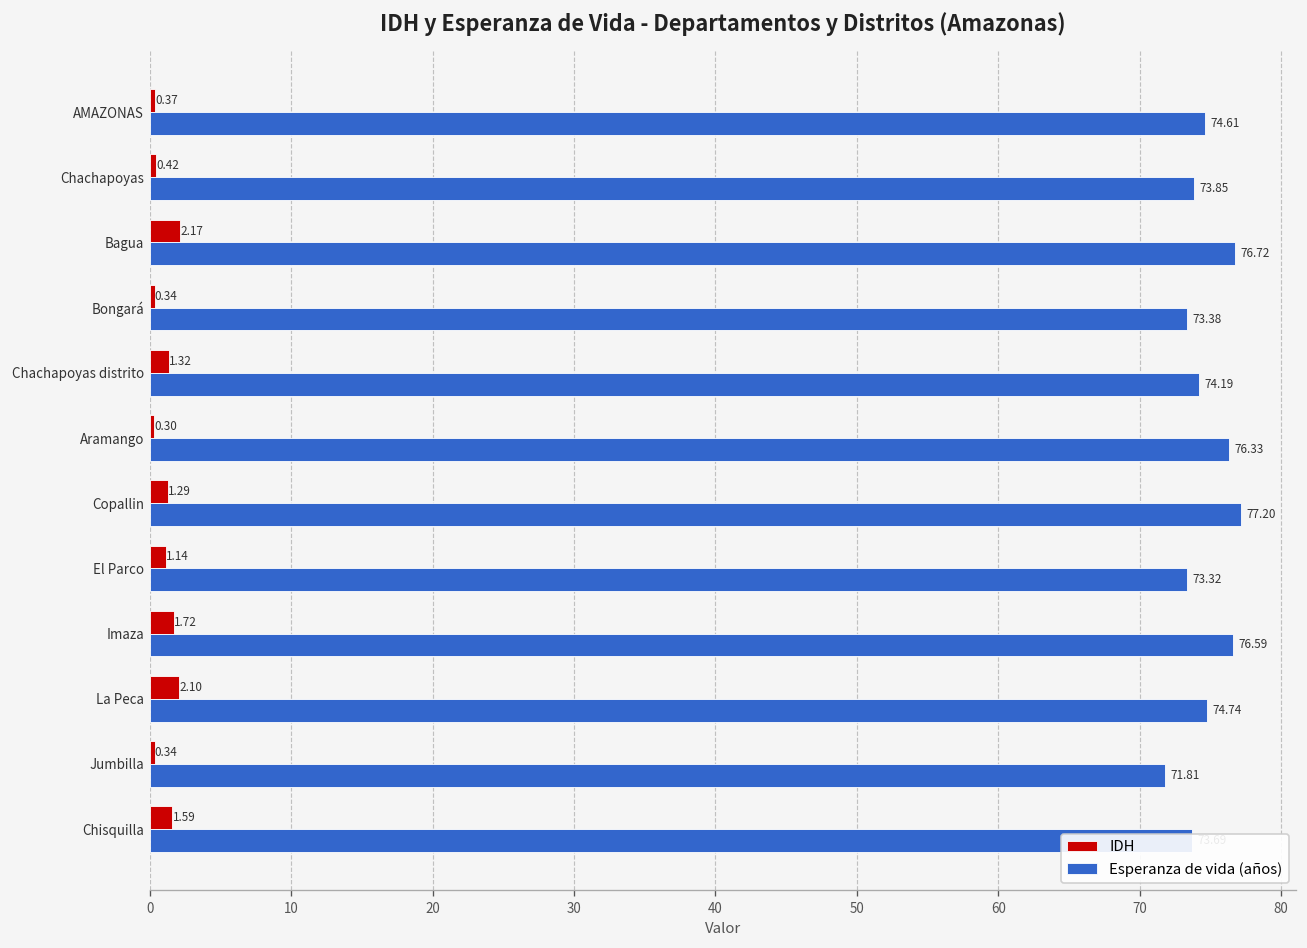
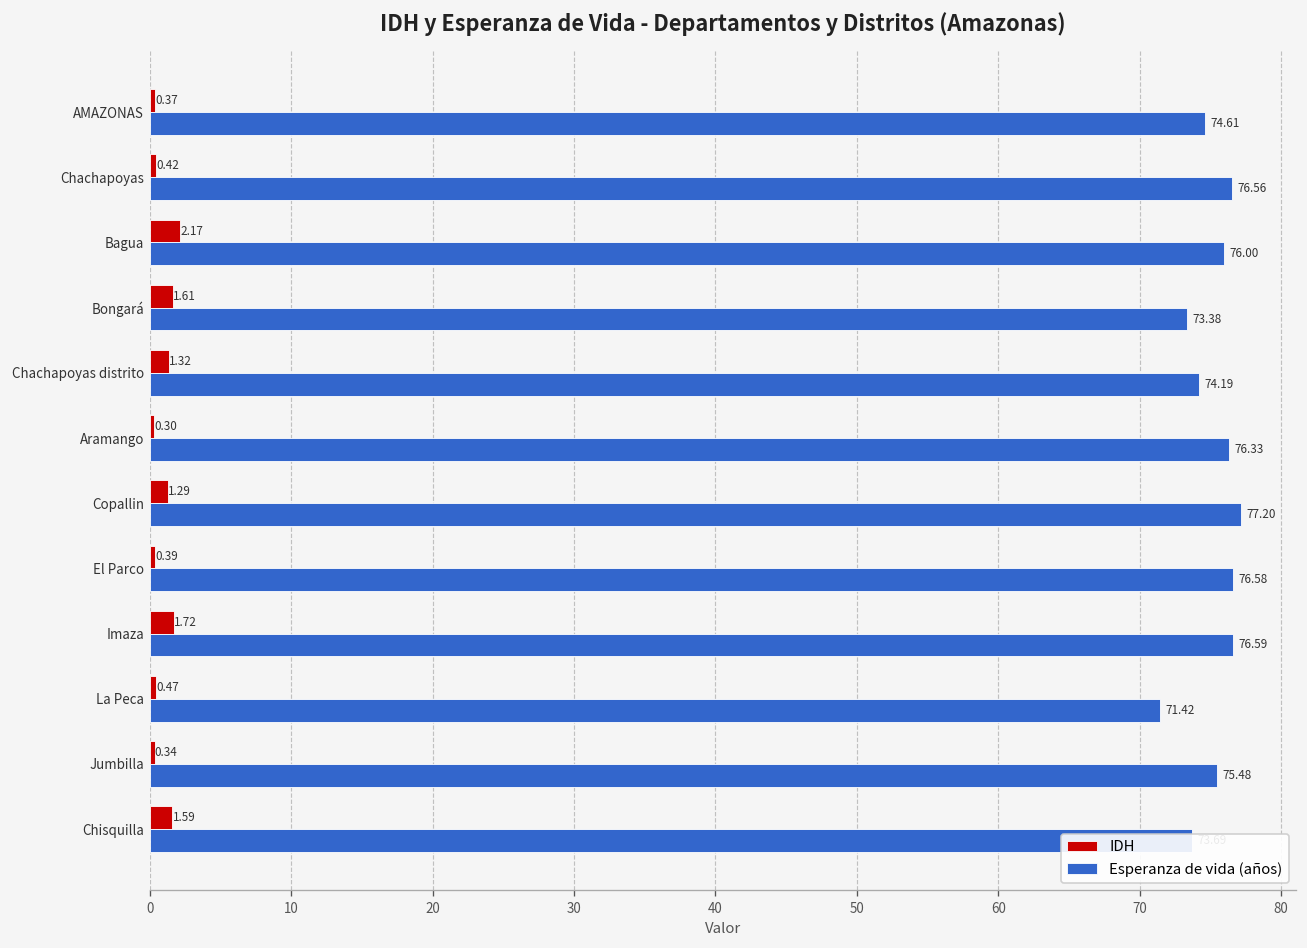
Esperanza de vida (años), Chachapoyas: 73.85 -> 76.56
Esperanza de vida (años), Bagua: 76.72 -> 76.00
IDH, Bongará: 0.34 -> 1.61
IDH, El Parco: 1.14 -> 0.39
Esperanza de vida (años), El Parco: 73.32 -> 76.58
IDH, La Peca: 2.10 -> 0.47
Esperanza de vida (años), La Peca: 74.74 -> 71.42
Esperanza de vida (años), Jumbilla: 71.81 -> 75.48
